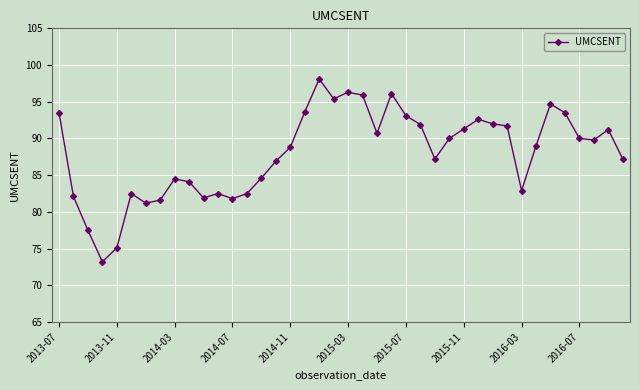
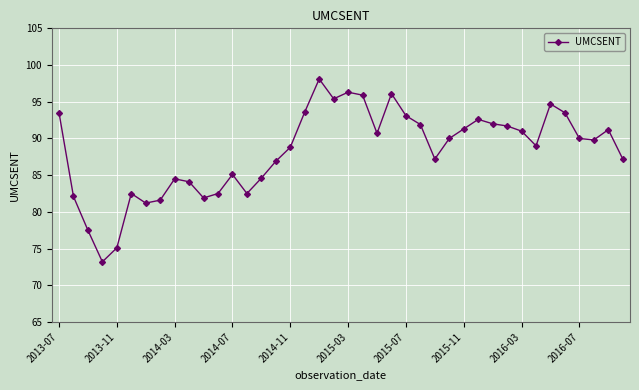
2014-07: 82 -> 85
2016-03: 83 -> 91
